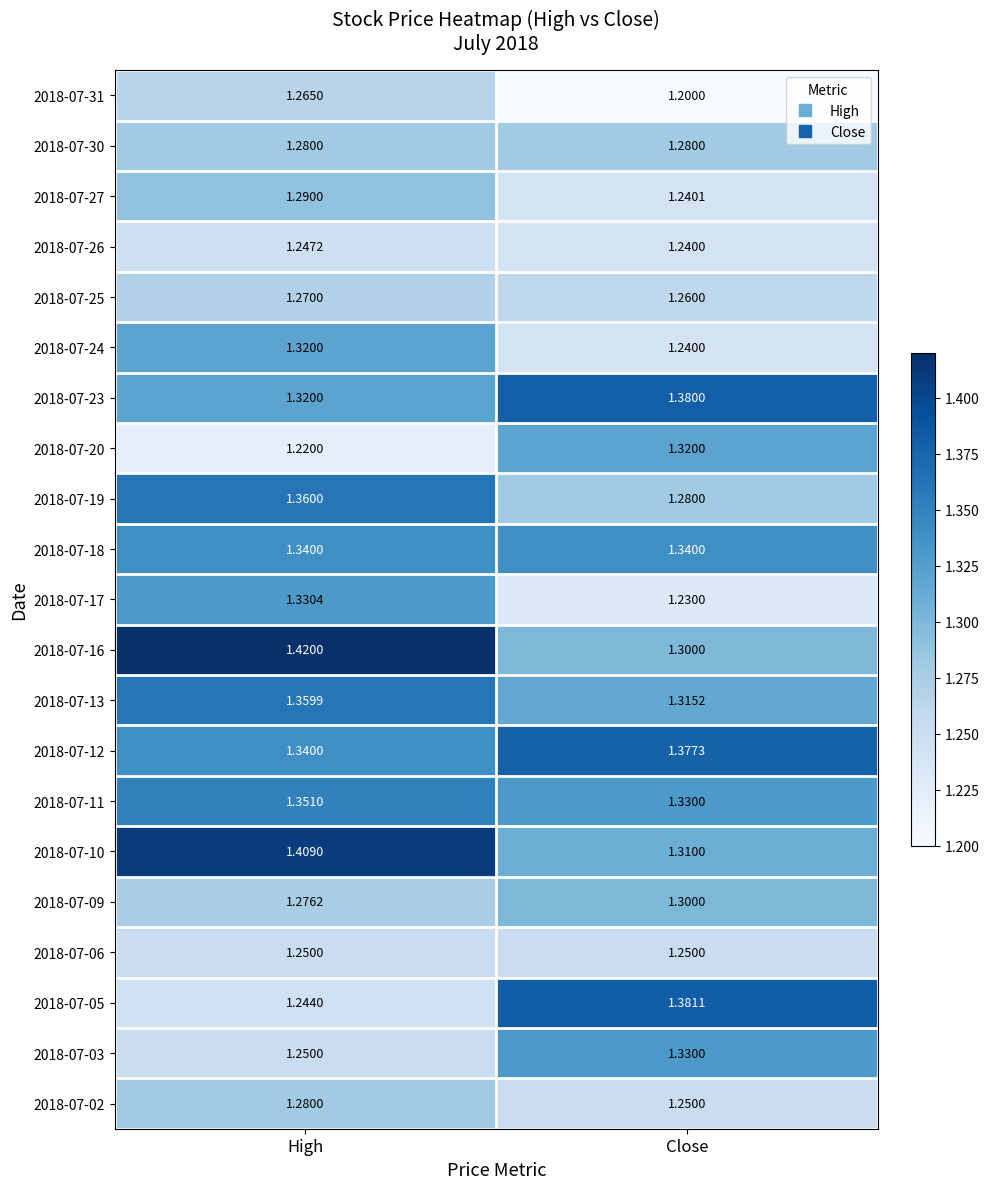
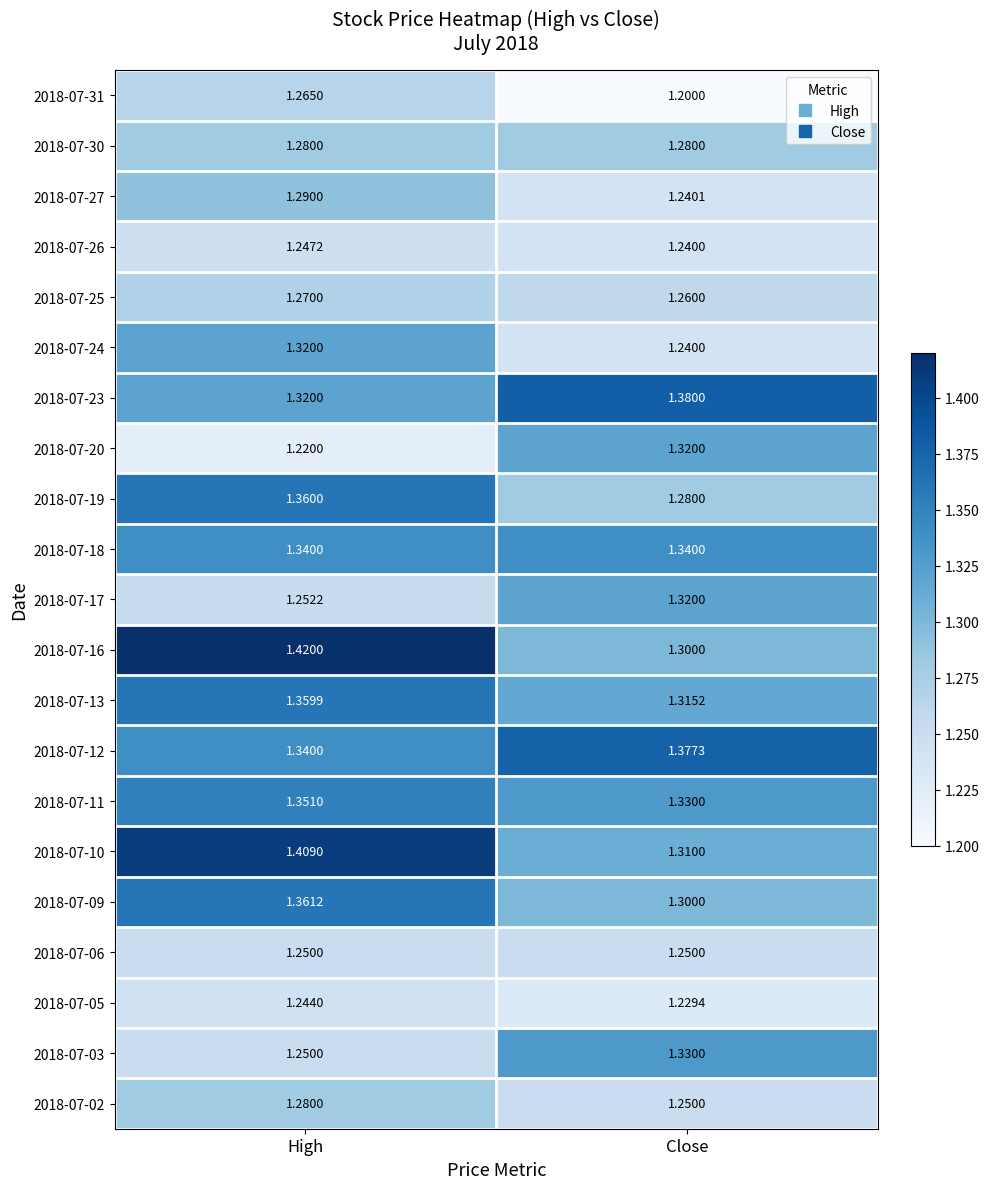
2018-07-17, High: 1.3304 -> 1.2522
2018-07-17, Close: 1.2300 -> 1.3200
2018-07-09, High: 1.2762 -> 1.3612
2018-07-05, Close: 1.3811 -> 1.2294
